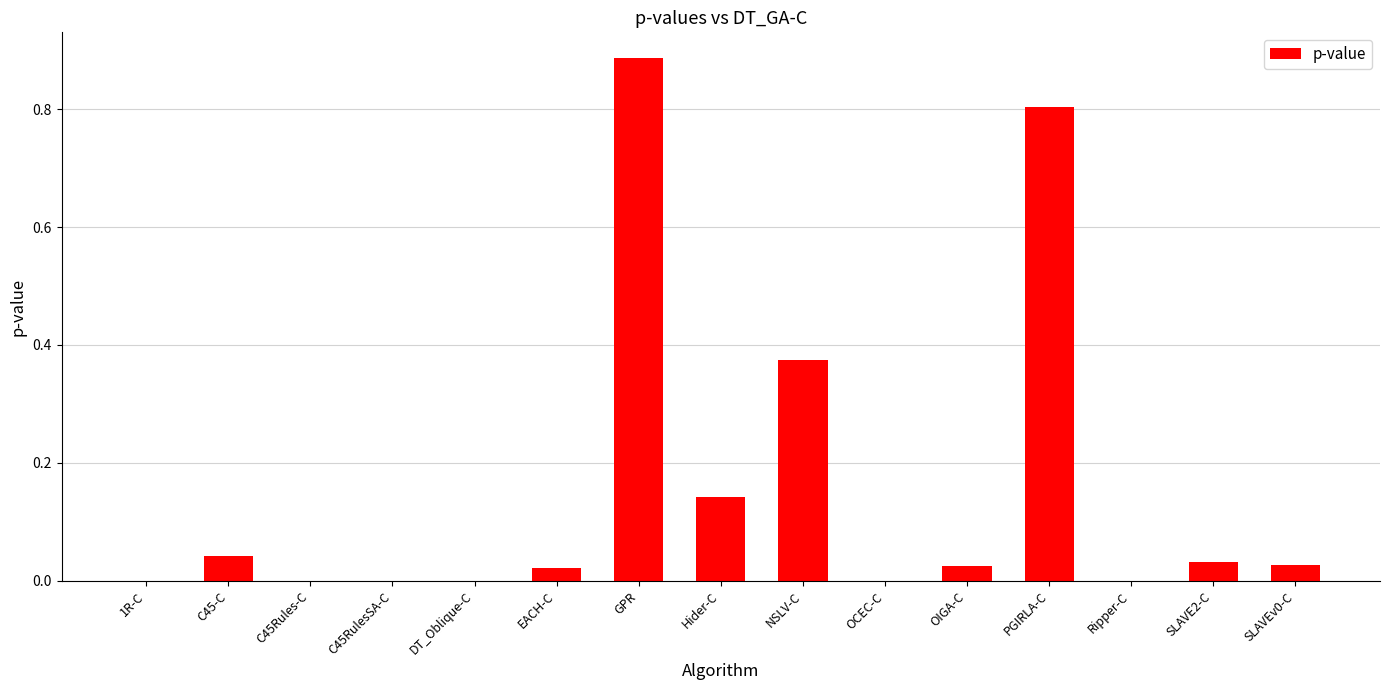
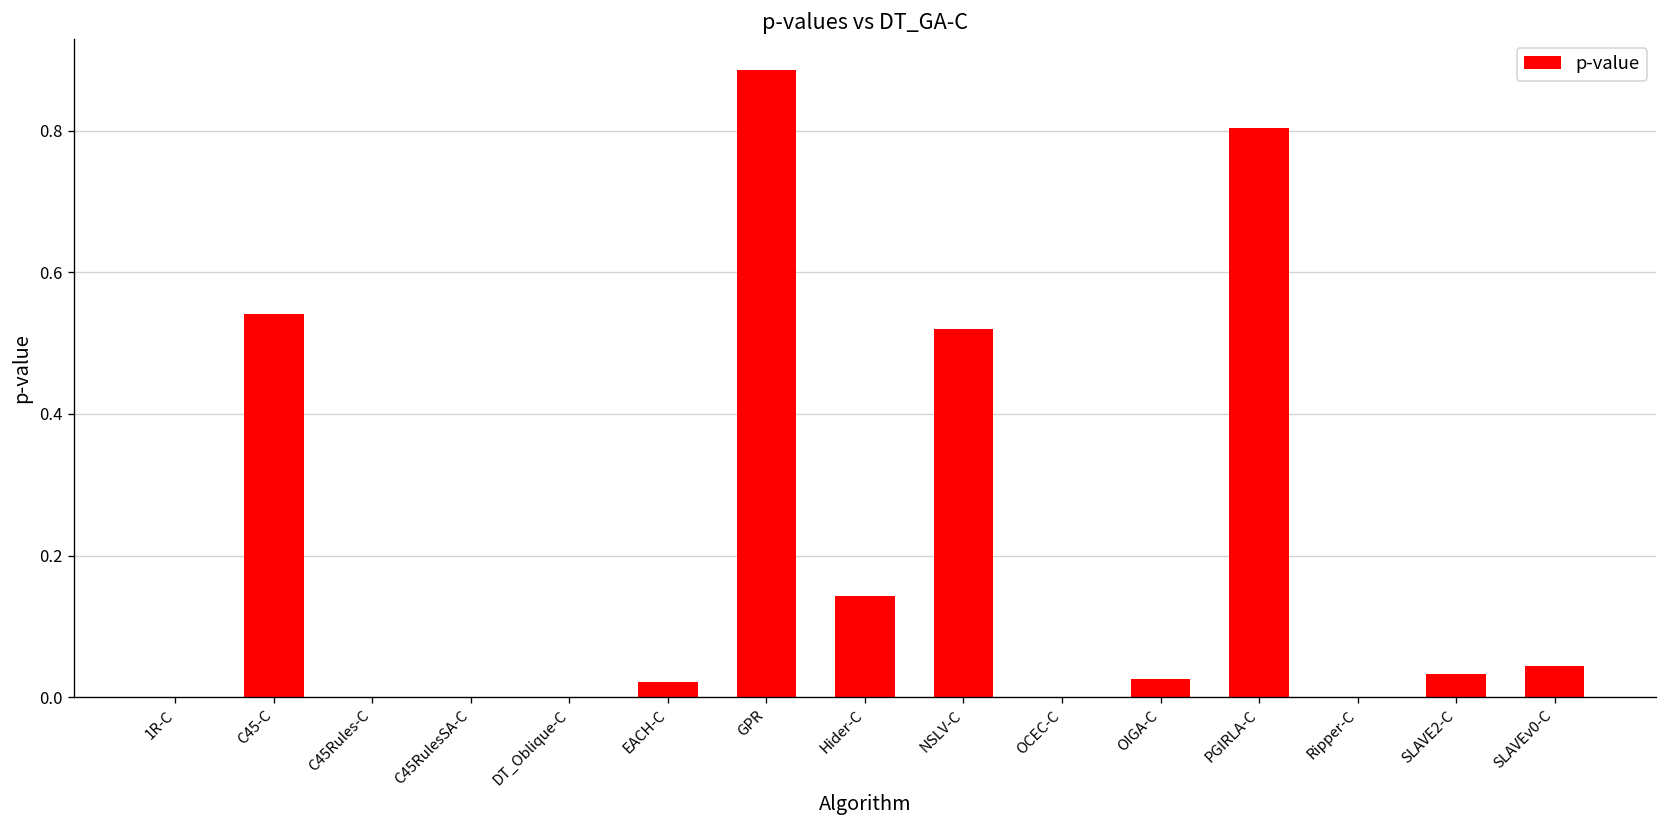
C45-C: 0.04 -> 0.54
NSLV-C: 0.37 -> 0.52
SLAVEv0-C: 0.03 -> 0.04
